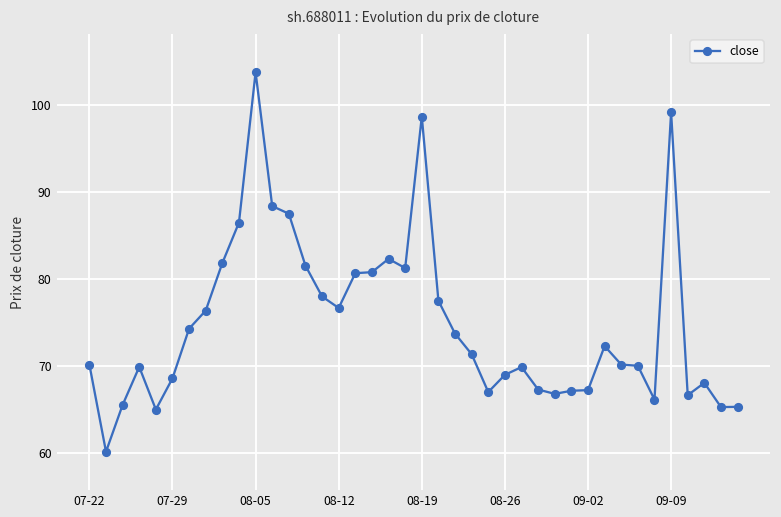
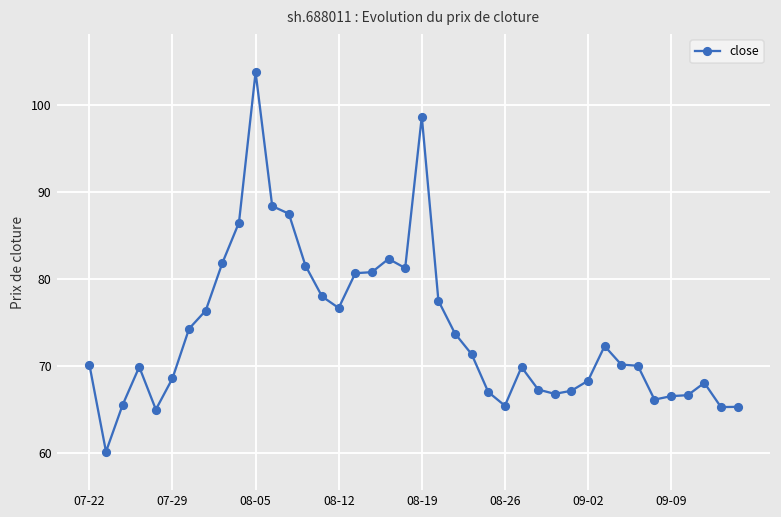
08-26: 69 -> 65
09-02: 67 -> 68
09-09: 99 -> 67
